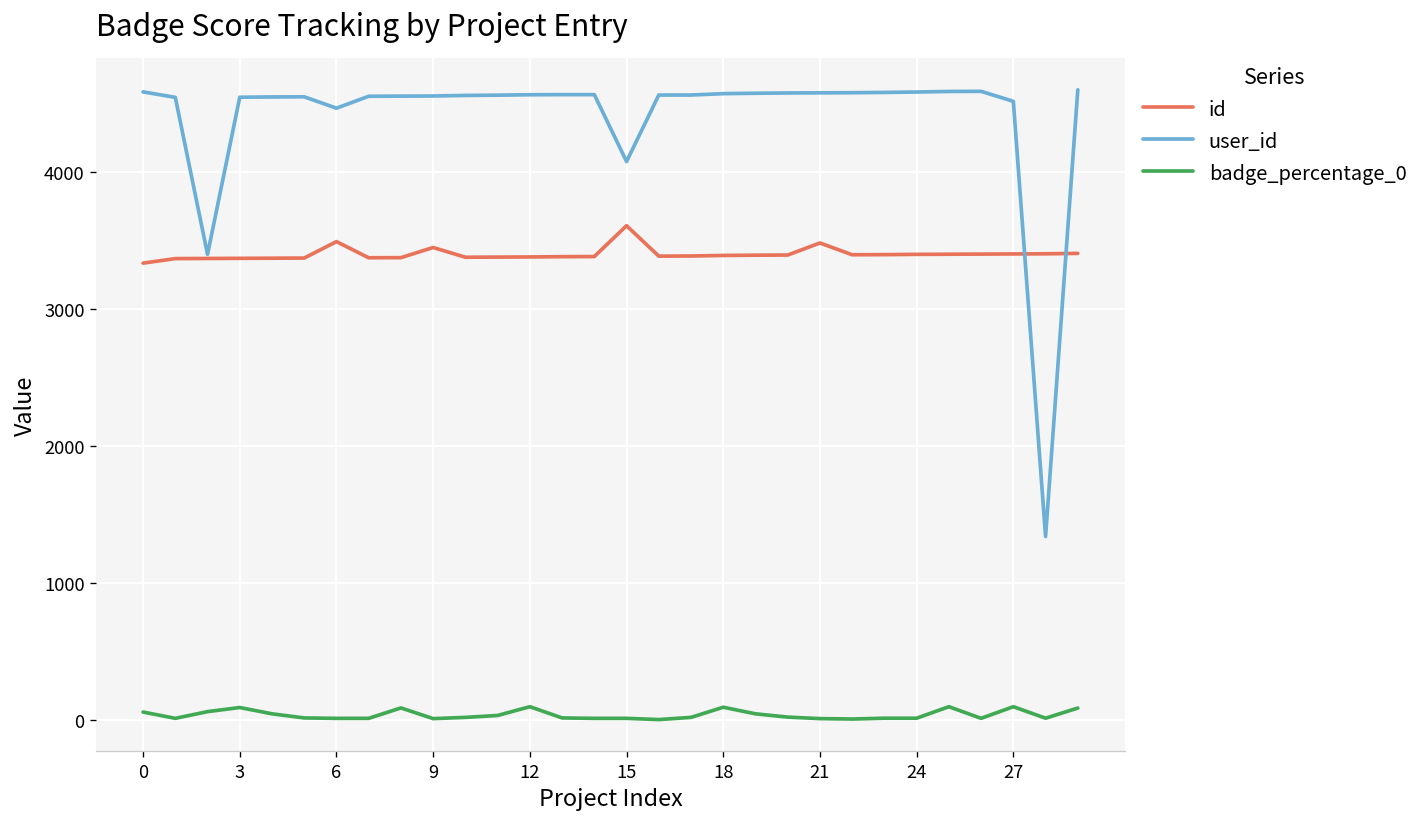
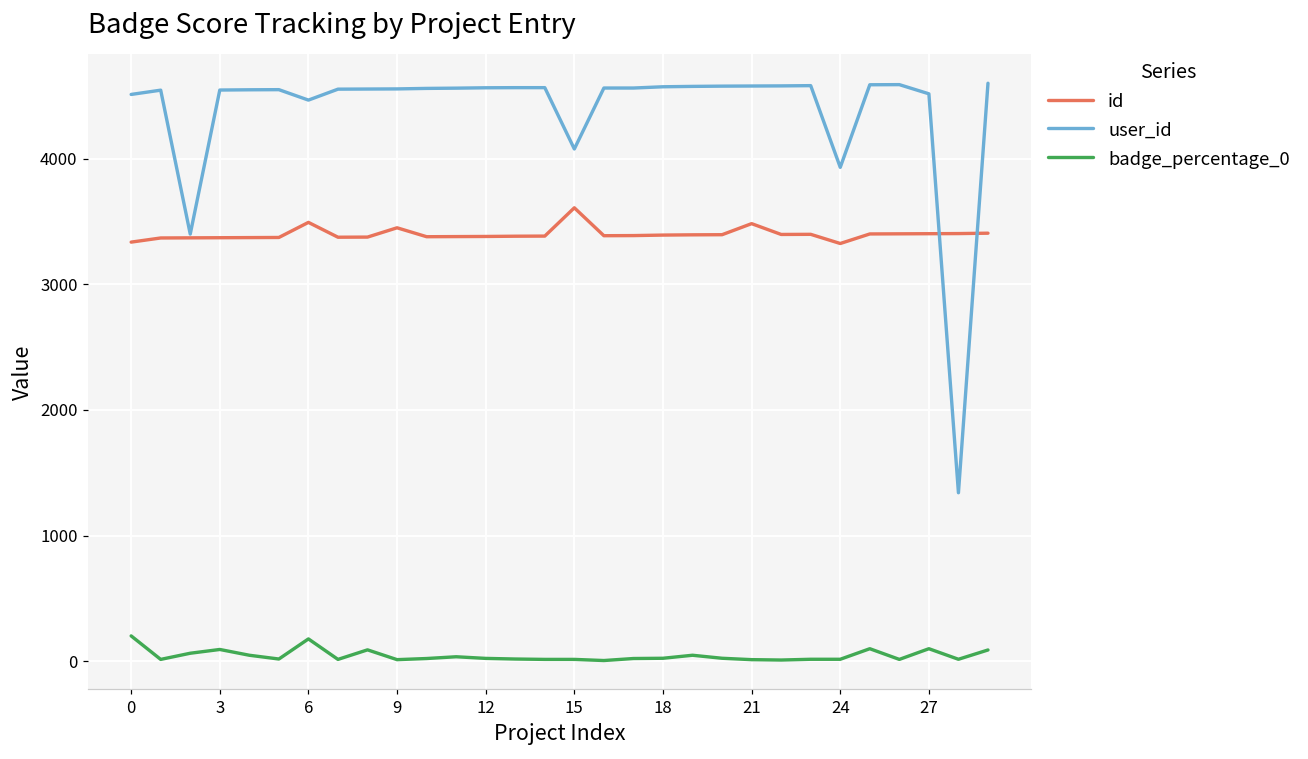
user_id, 0: 4580 -> 4510
badge_percentage_0, 0: 60 -> 200
badge_percentage_0, 6: 20 -> 180
badge_percentage_0, 12: 100 -> 20
badge_percentage_0, 18: 100 -> 20
id, 24: 3400 -> 3320
user_id, 24: 4580 -> 3930
